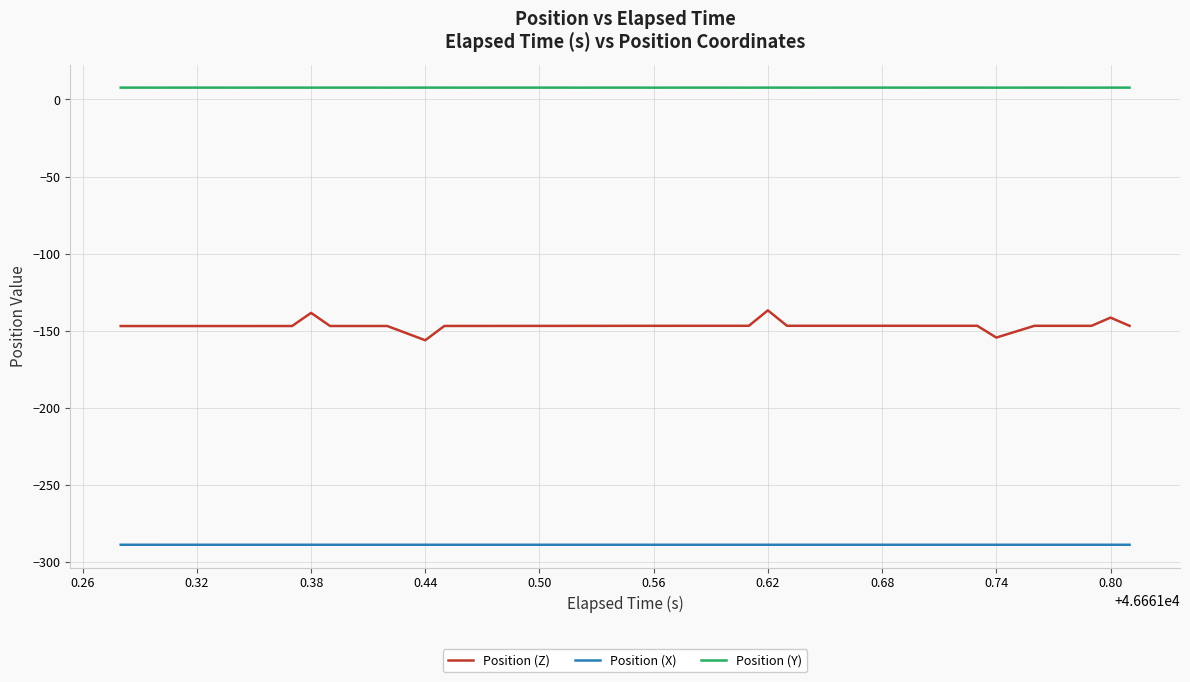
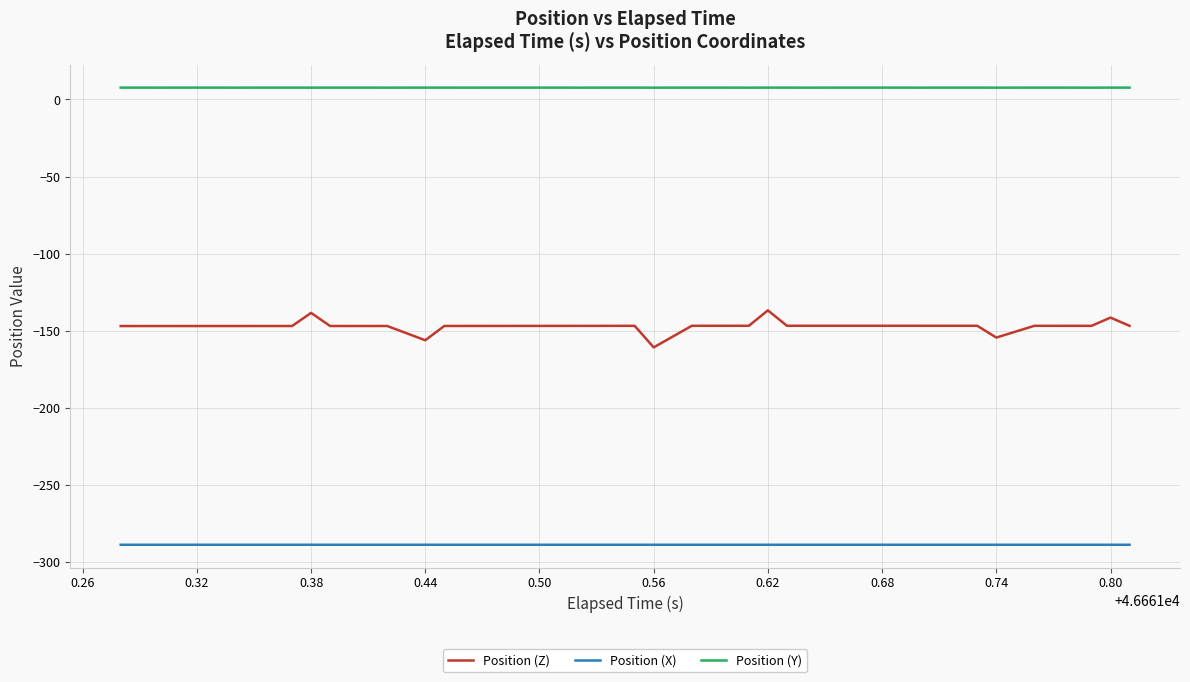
Position (Z), 0.56: -147 -> -161
